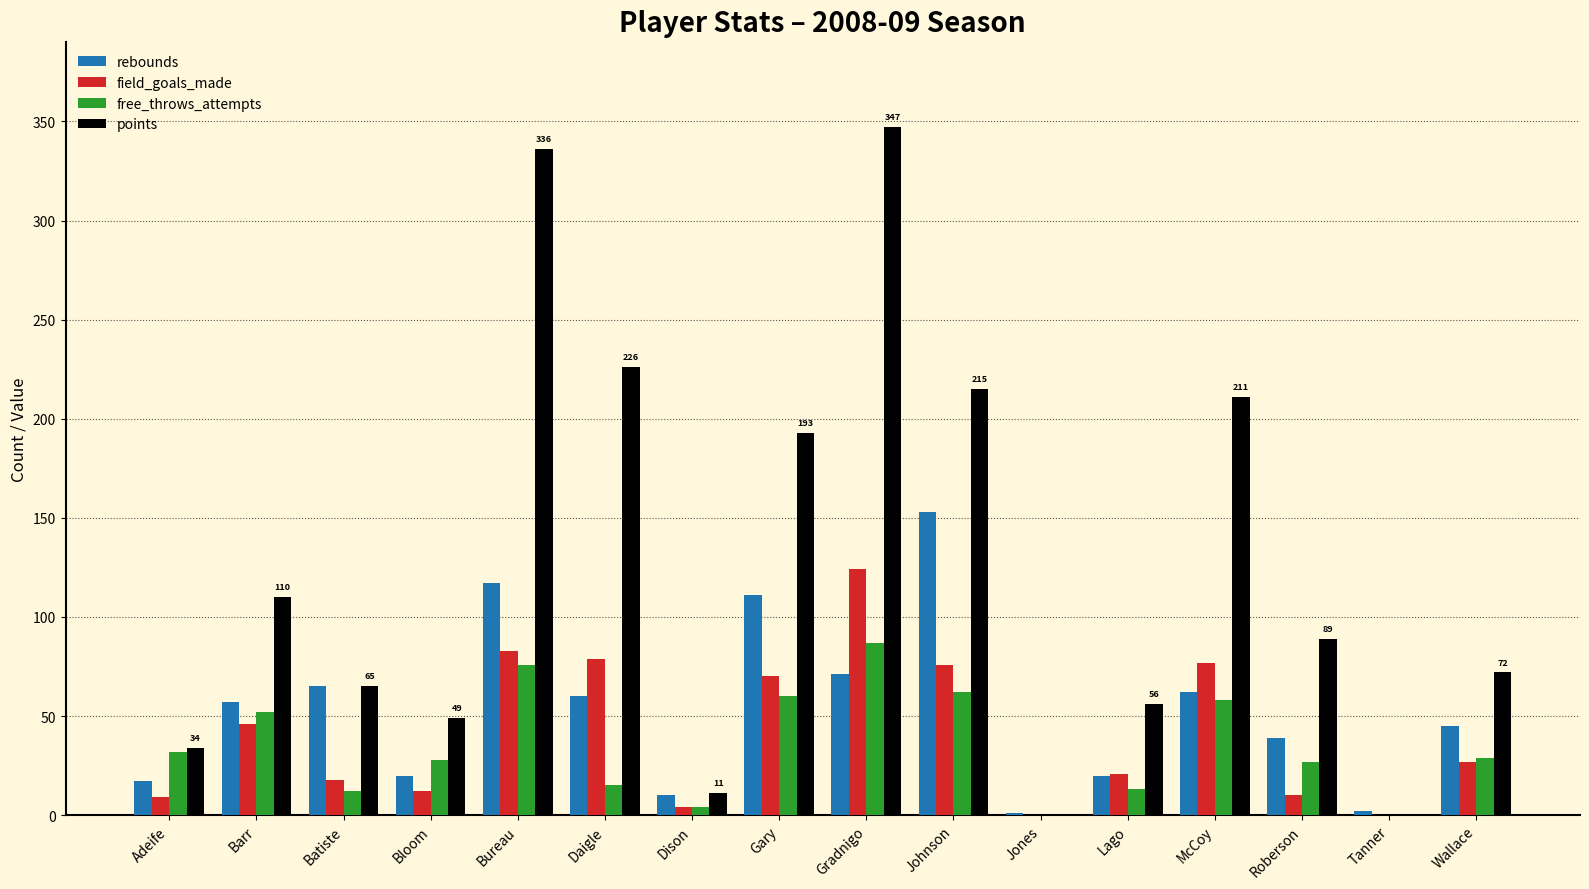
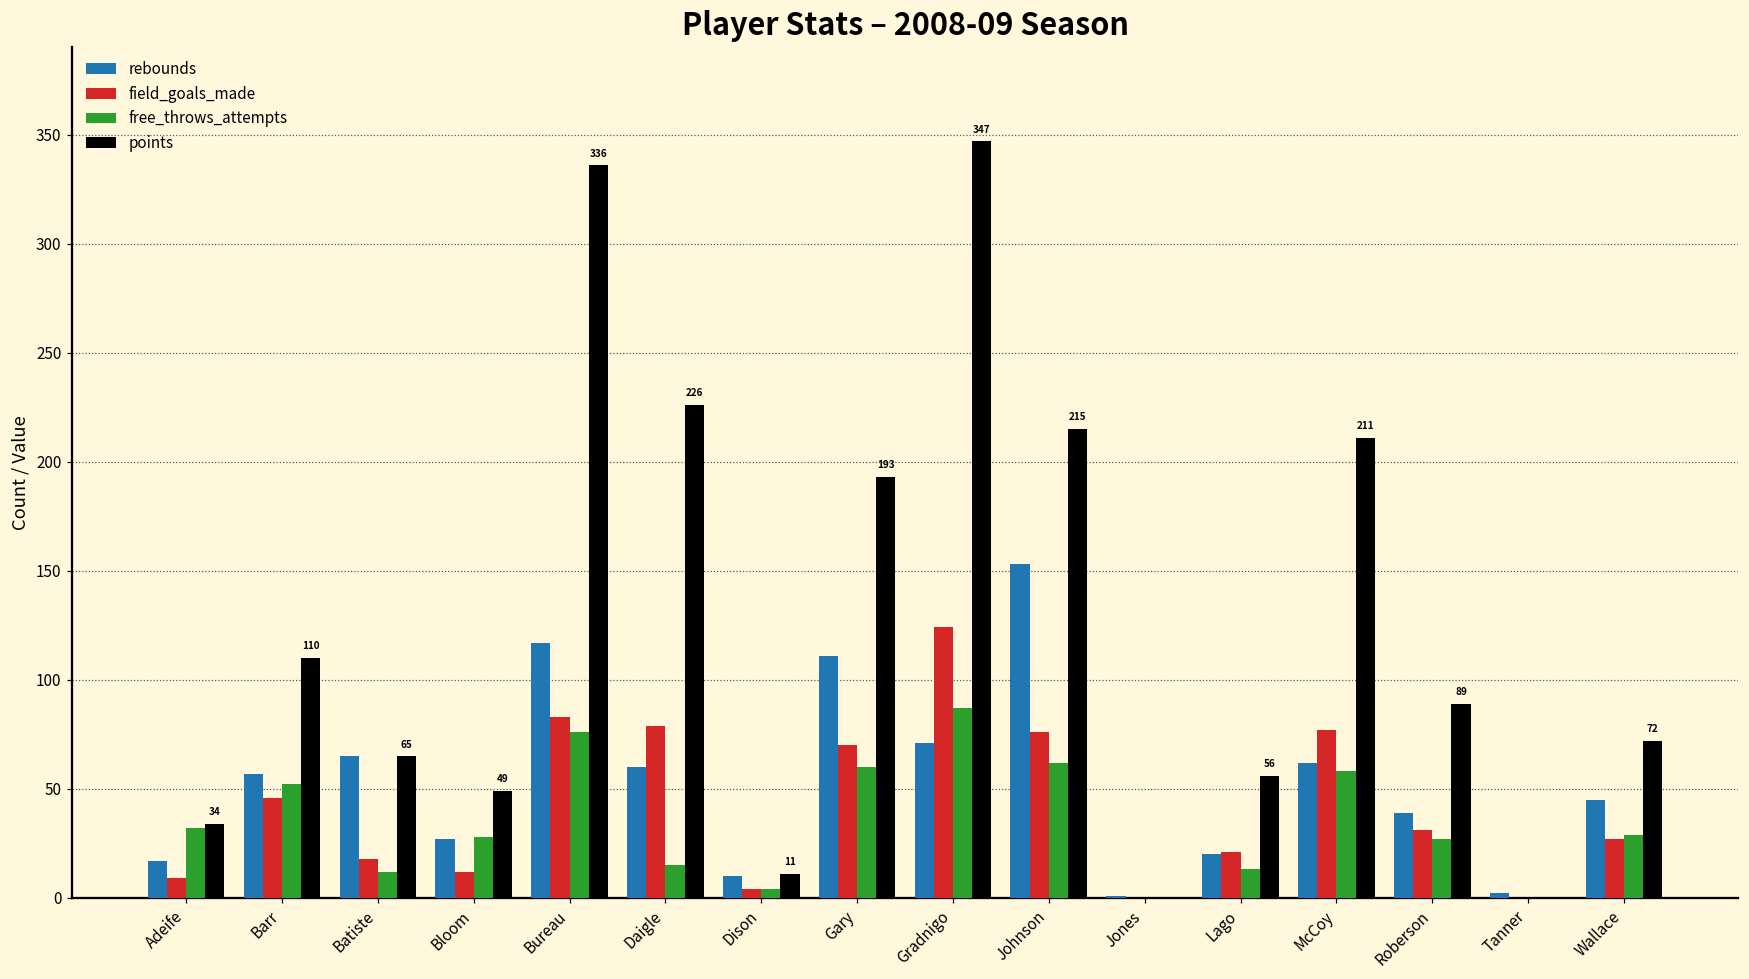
rebounds, Bloom: 20 -> 27
field_goals_made, Roberson: 10 -> 31
